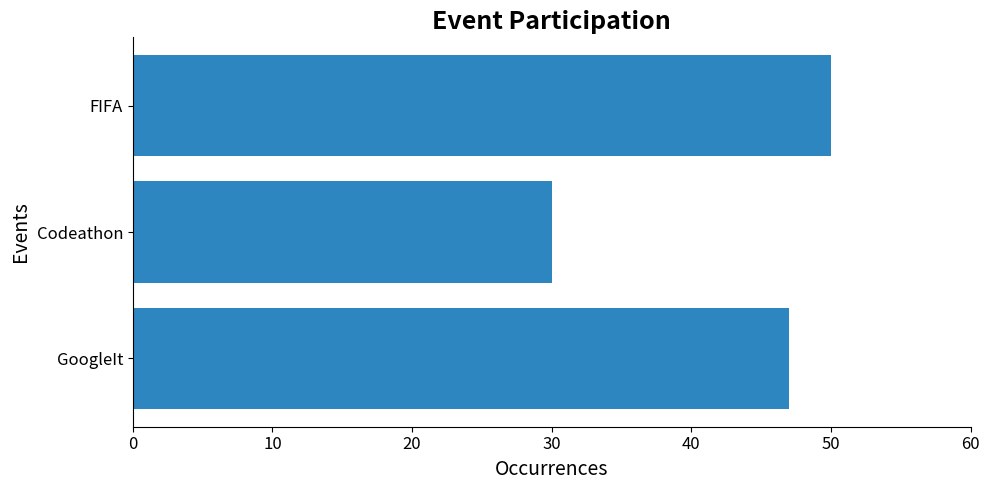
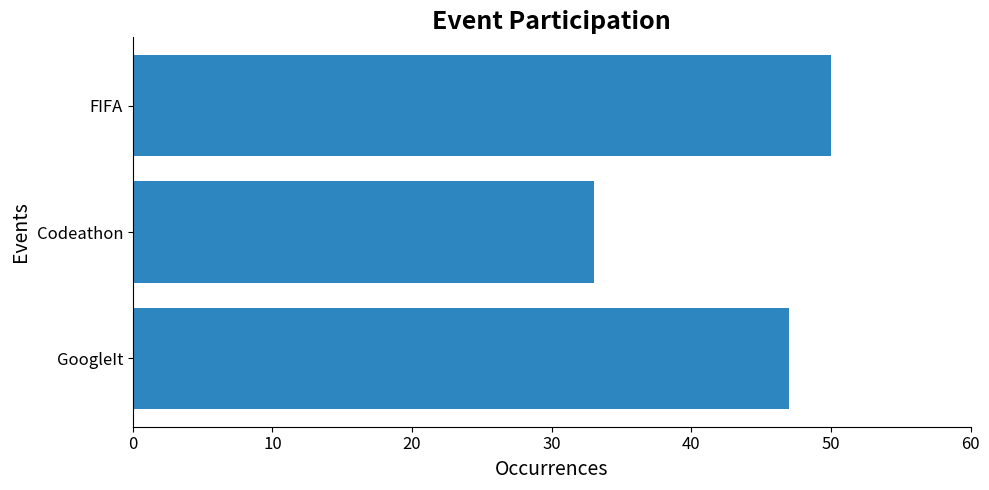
Codeathon: 30 -> 33
